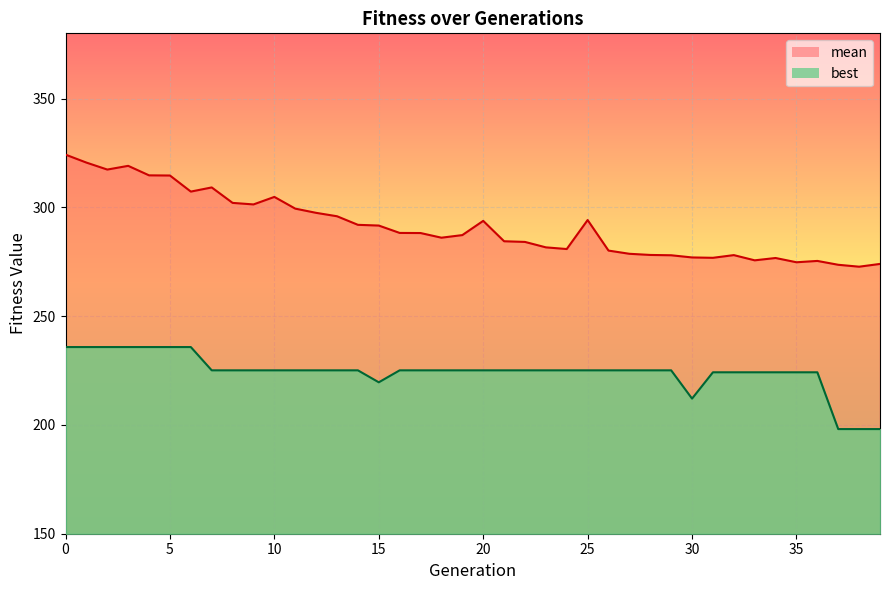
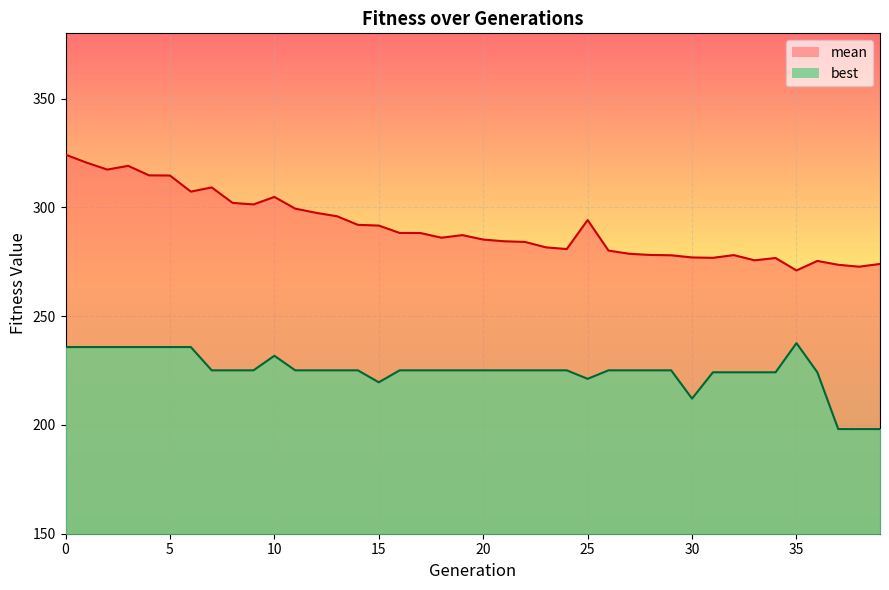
best, 10: 225 -> 232
mean, 20: 294 -> 285
best, 25: 225 -> 221
mean, 35: 275 -> 271
best, 35: 224 -> 238
